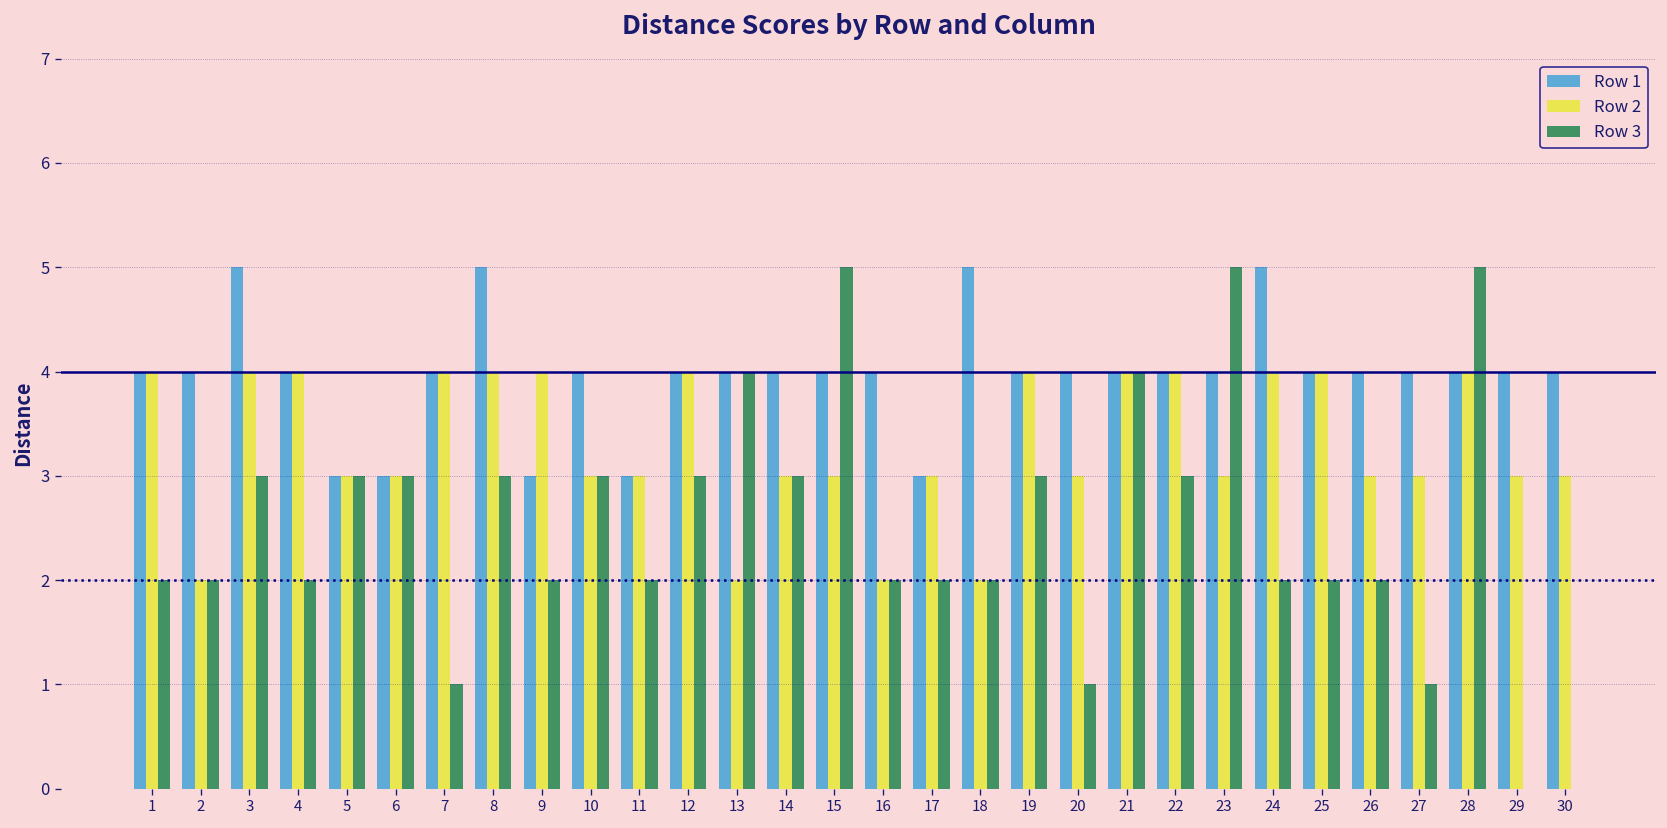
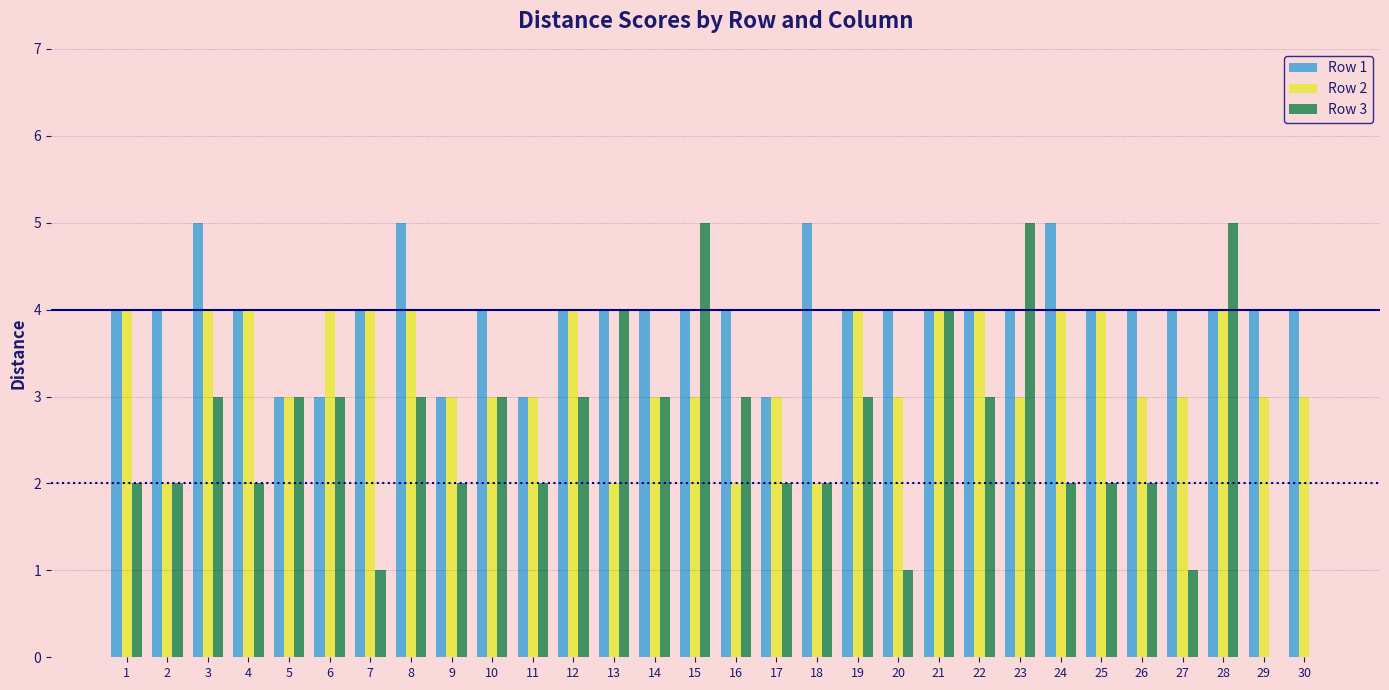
Row 2, 6: 3 -> 4
Row 2, 9: 4 -> 3
Row 3, 16: 2 -> 3
